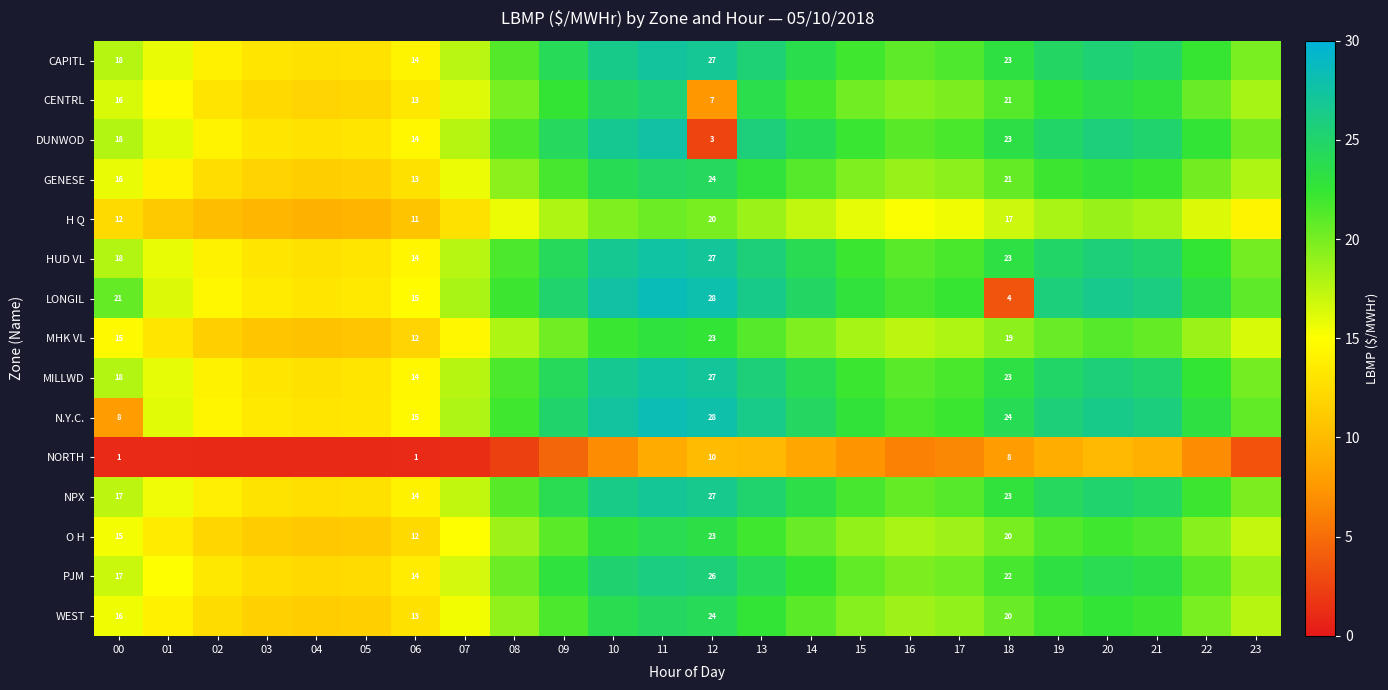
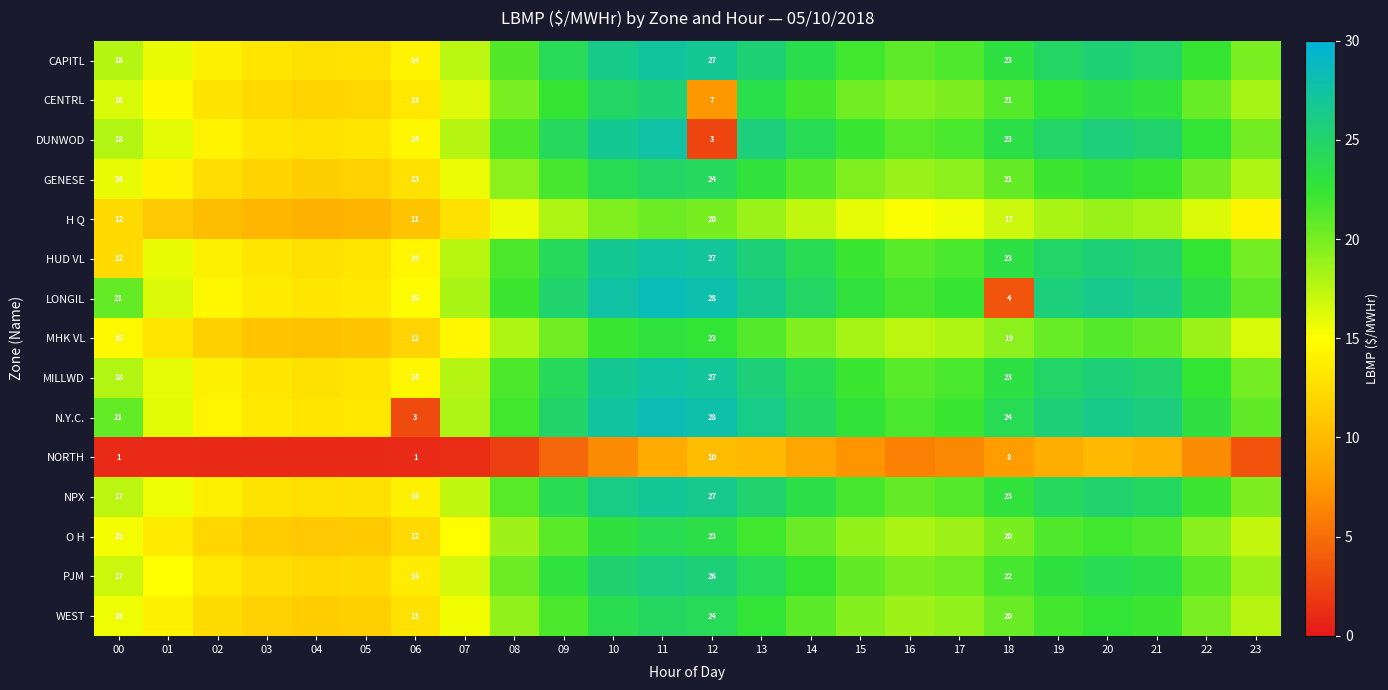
HUD VL, 00: 18 -> 12
N.Y.C., 00: 8 -> 21
N.Y.C., 06: 15 -> 3
